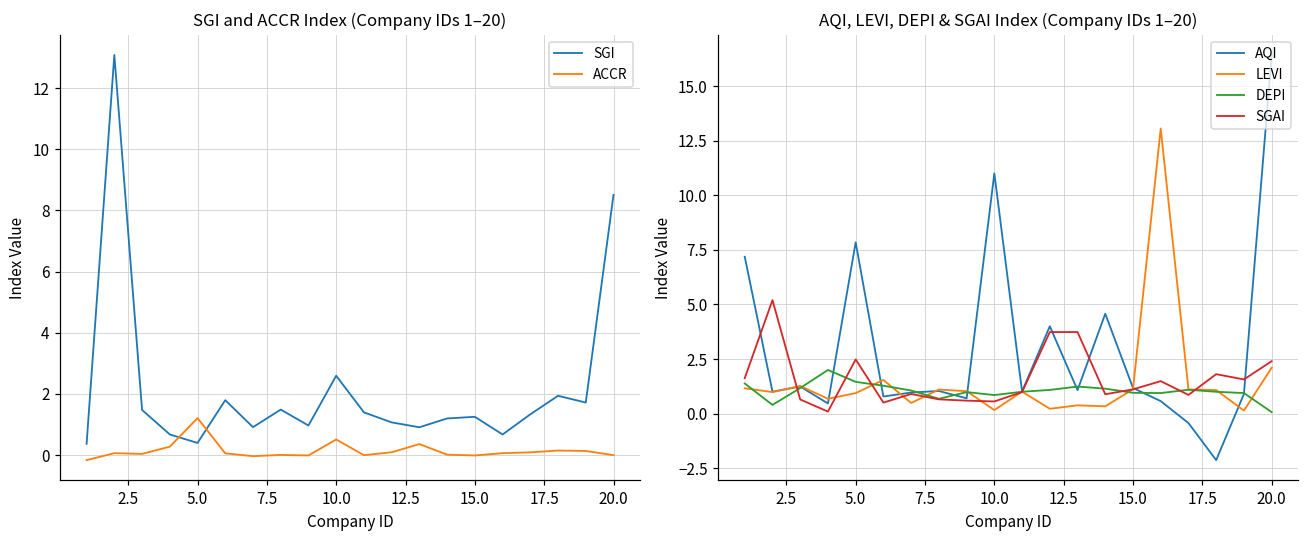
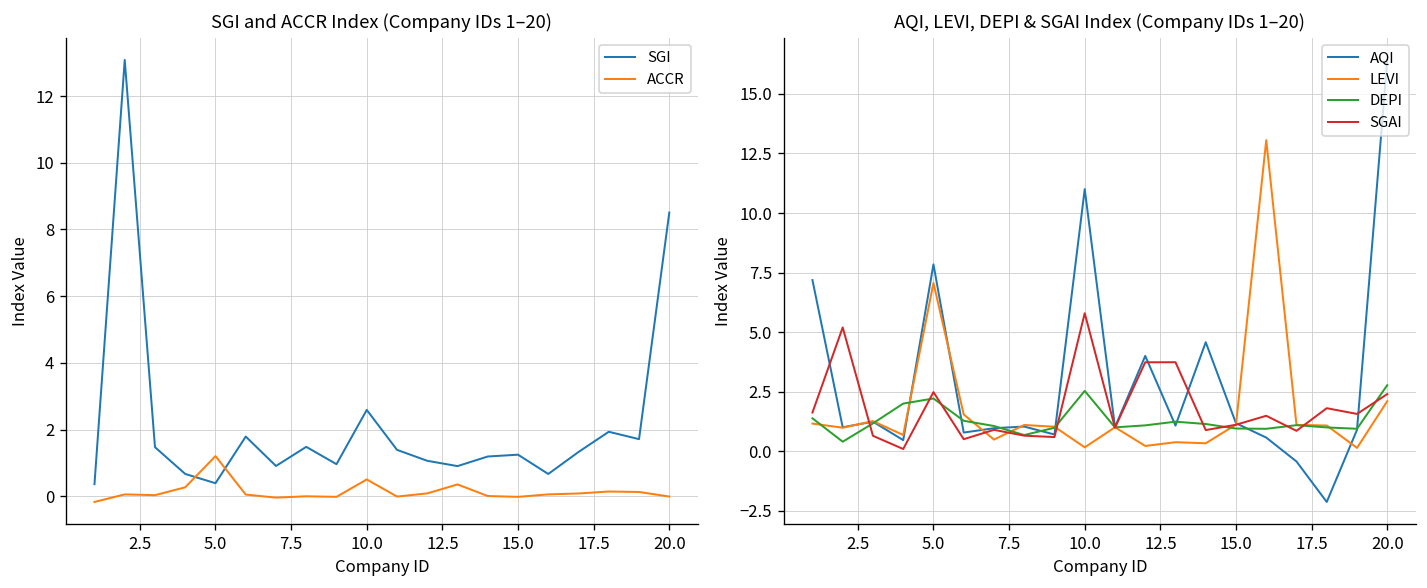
AQI, LEVI, DEPI & SGAI Index (Company IDs 1–20), LEVI, 5.0: 0.9 -> 7.1
AQI, LEVI, DEPI & SGAI Index (Company IDs 1–20), DEPI, 5.0: 1.5 -> 2.2
AQI, LEVI, DEPI & SGAI Index (Company IDs 1–20), DEPI, 10.0: 0.9 -> 2.5
AQI, LEVI, DEPI & SGAI Index (Company IDs 1–20), SGAI, 10.0: 0.6 -> 5.8
AQI, LEVI, DEPI & SGAI Index (Company IDs 1–20), DEPI, 20.0: 0.1 -> 2.8
